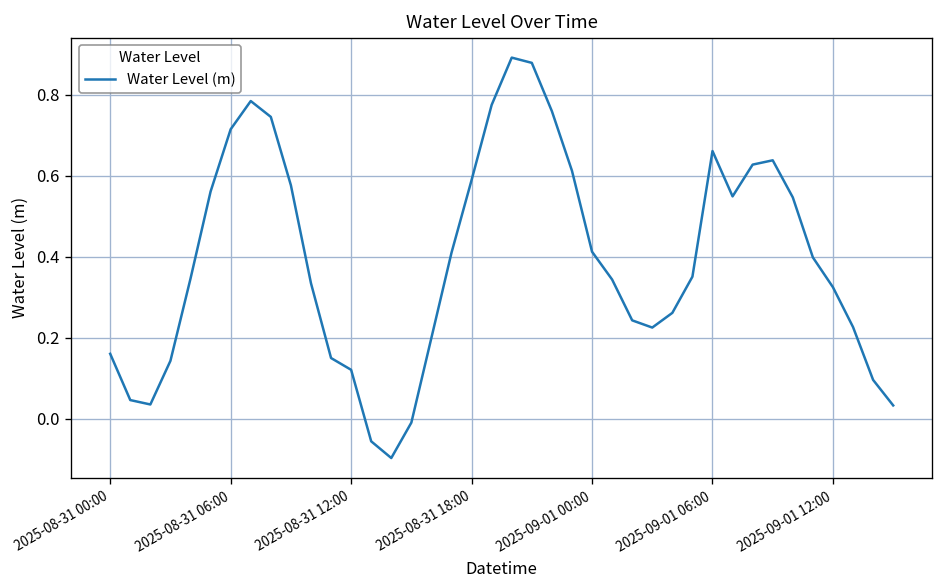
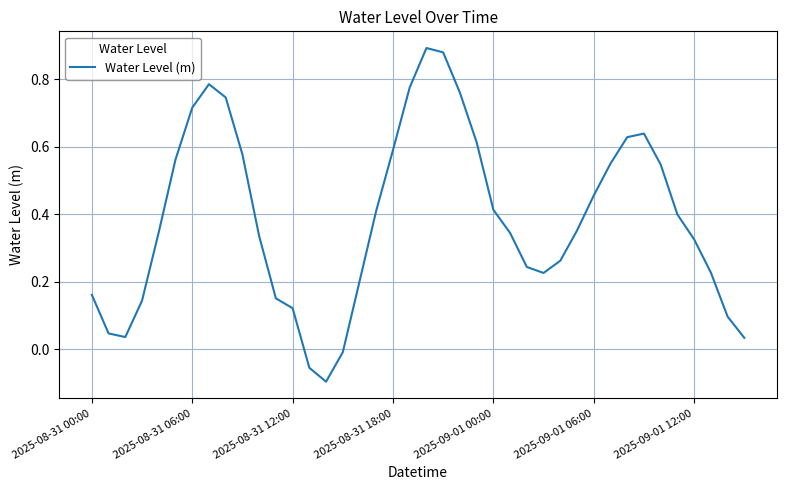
2025-09-01 06:00: 0.66 -> 0.45
